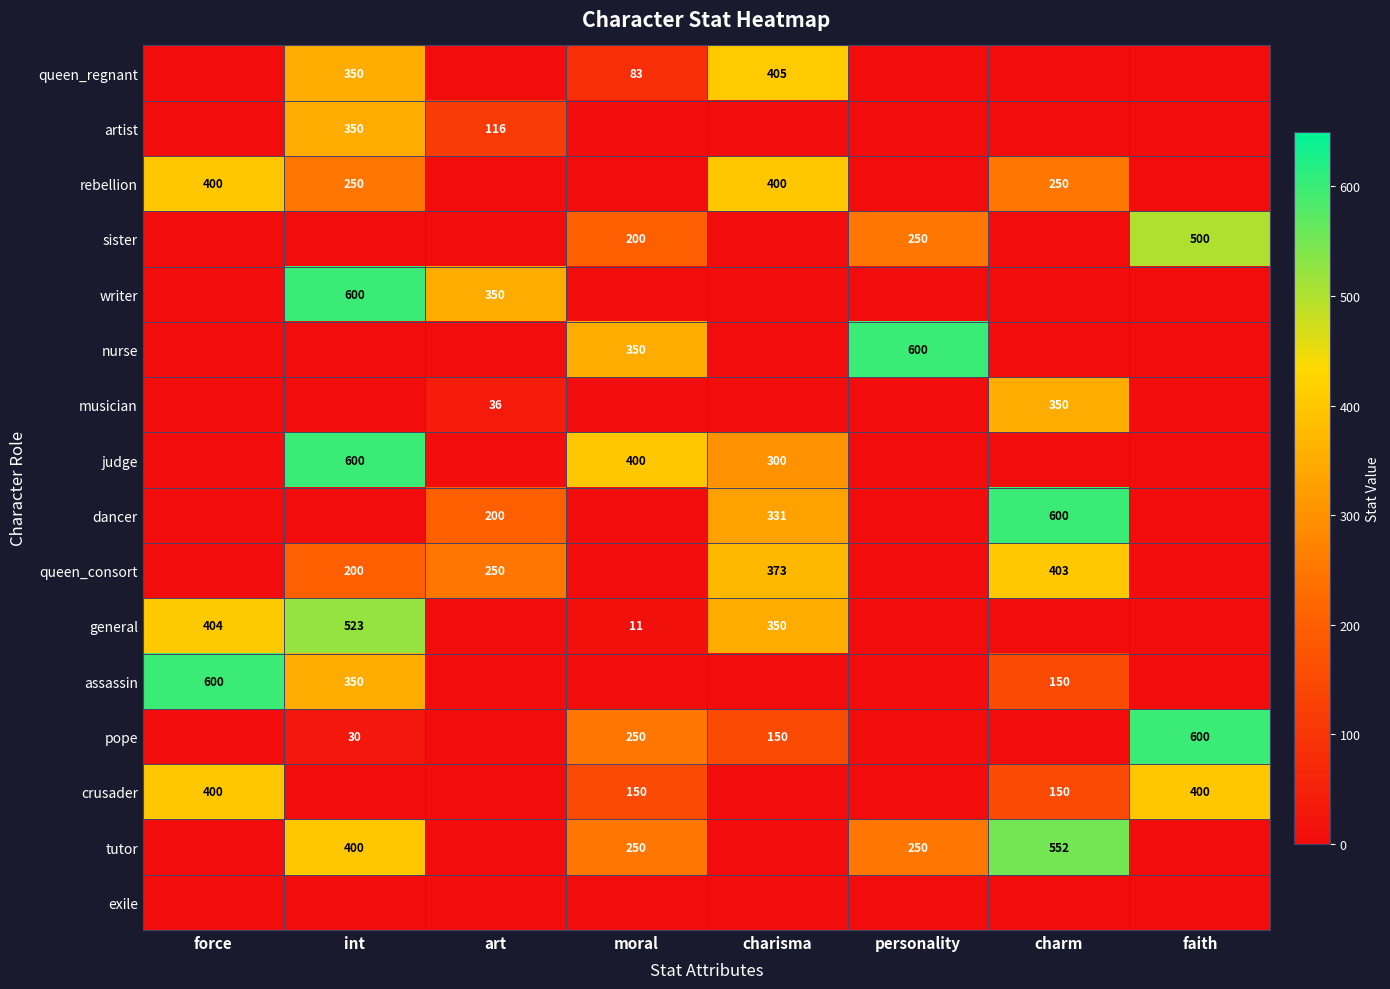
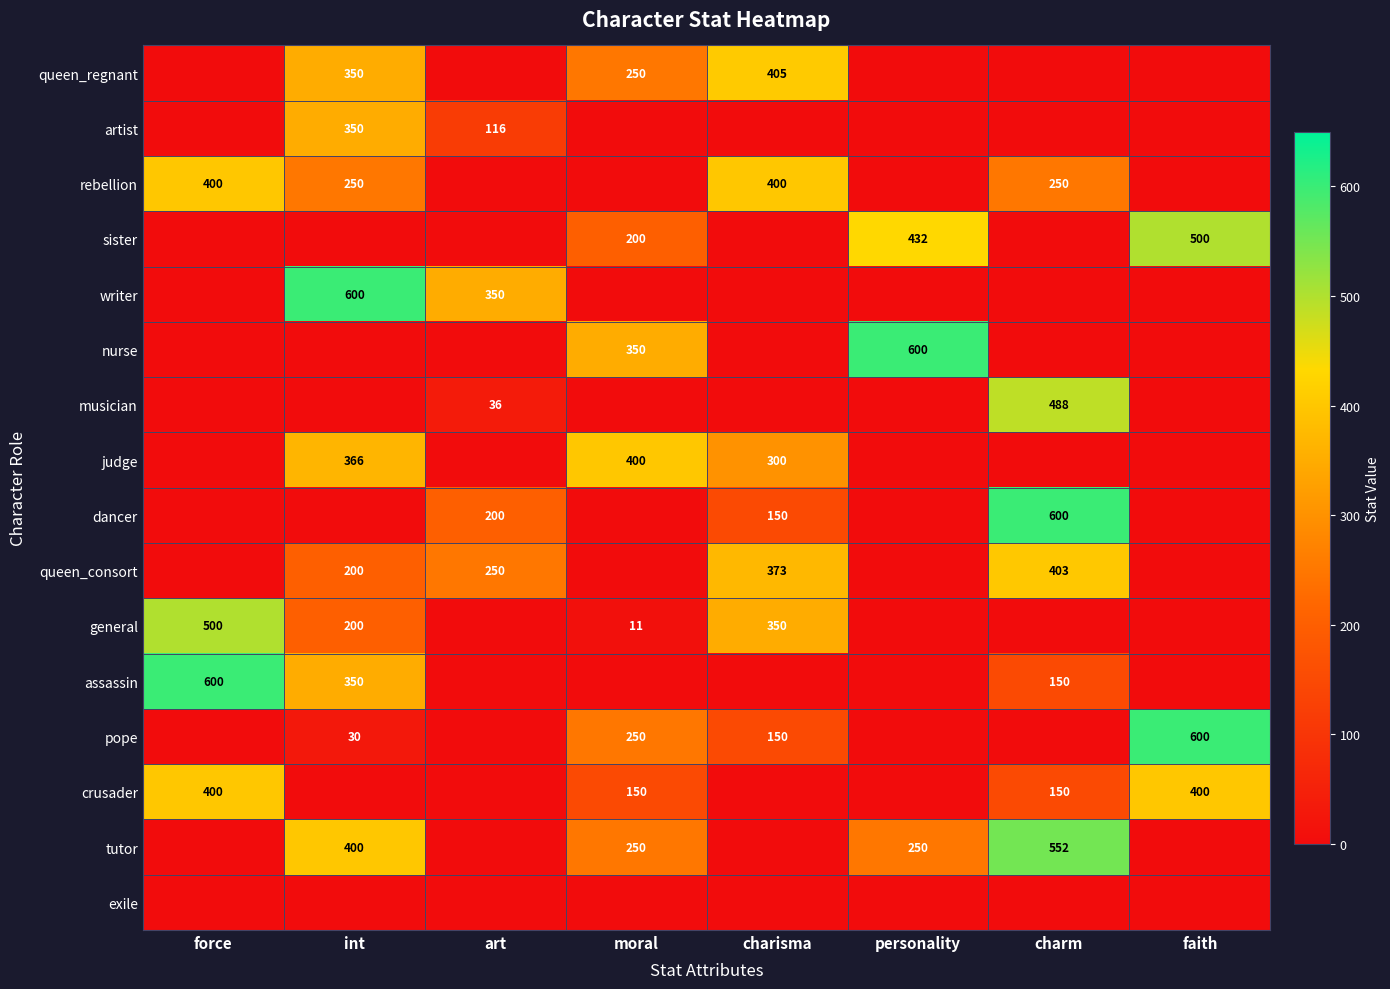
queen_regnant, moral: 83 -> 250
sister, personality: 250 -> 432
musician, charm: 350 -> 488
judge, int: 600 -> 366
dancer, charisma: 331 -> 150
general, force: 404 -> 500
general, int: 523 -> 200
